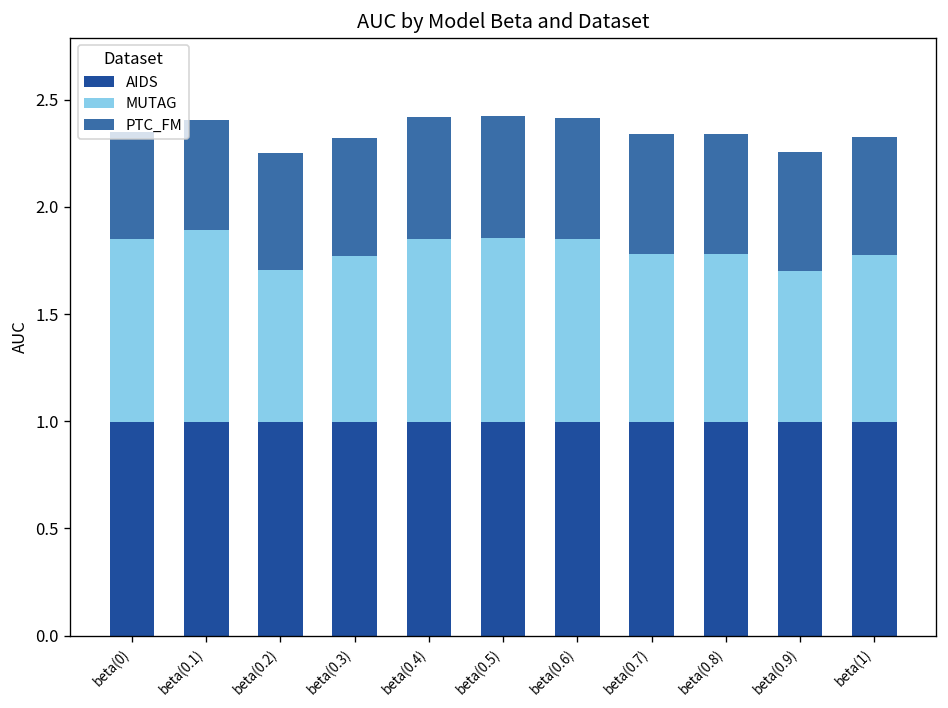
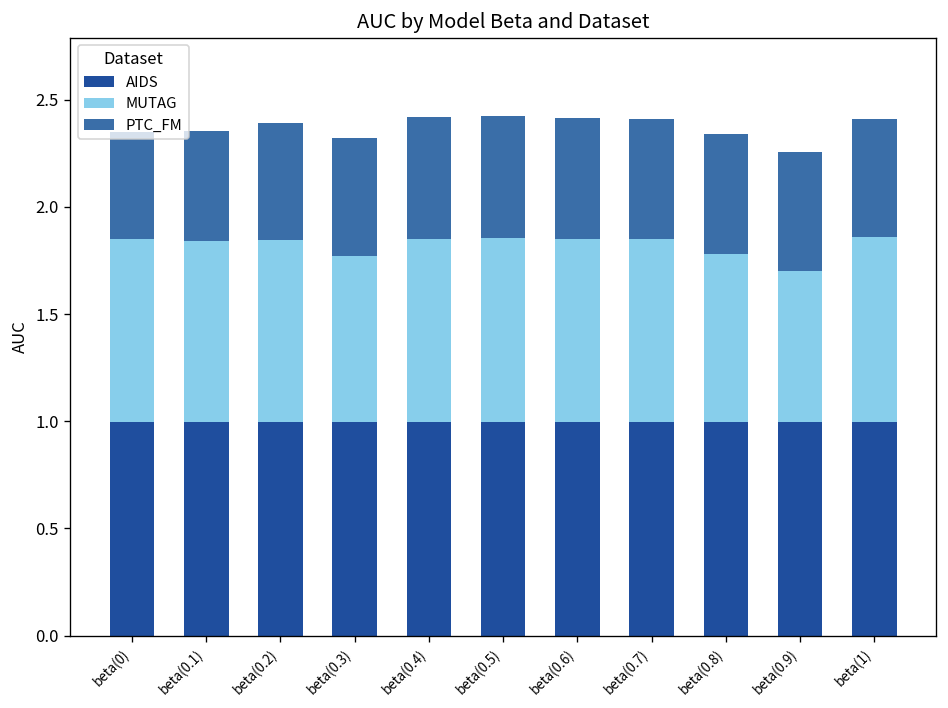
MUTAG, beta(0.1): 0.89 -> 0.84
MUTAG, beta(0.2): 0.71 -> 0.85
MUTAG, beta(0.7): 0.78 -> 0.85
MUTAG, beta(1): 0.78 -> 0.86
